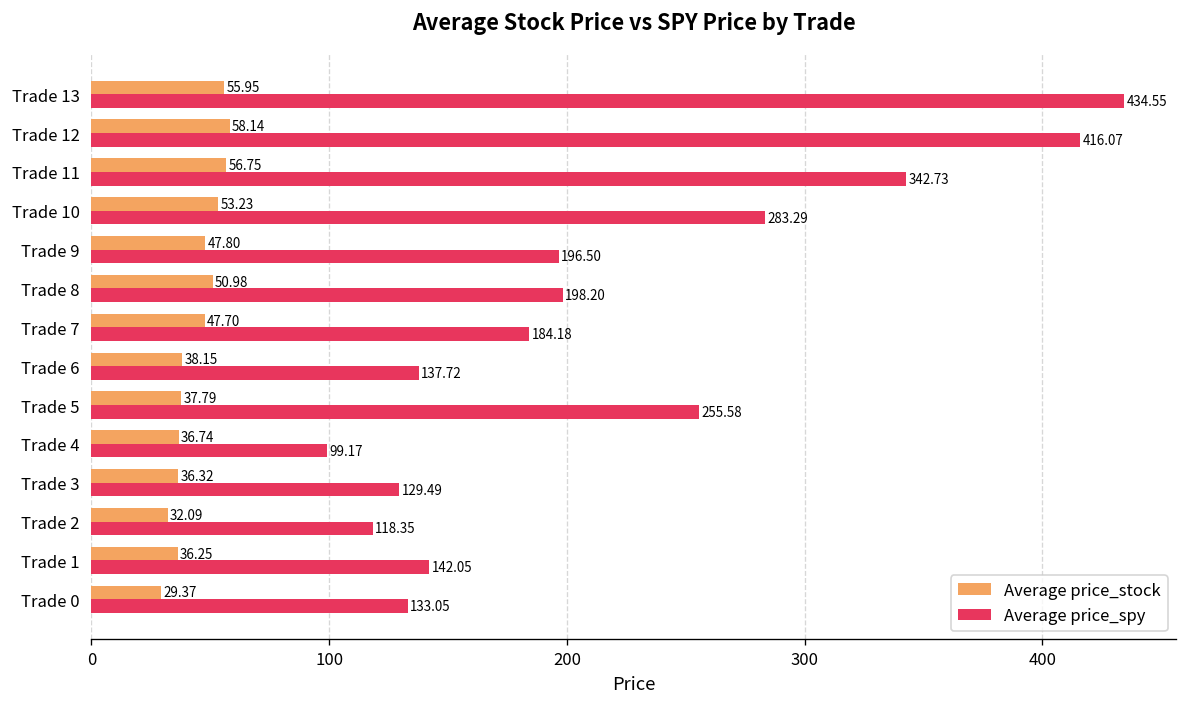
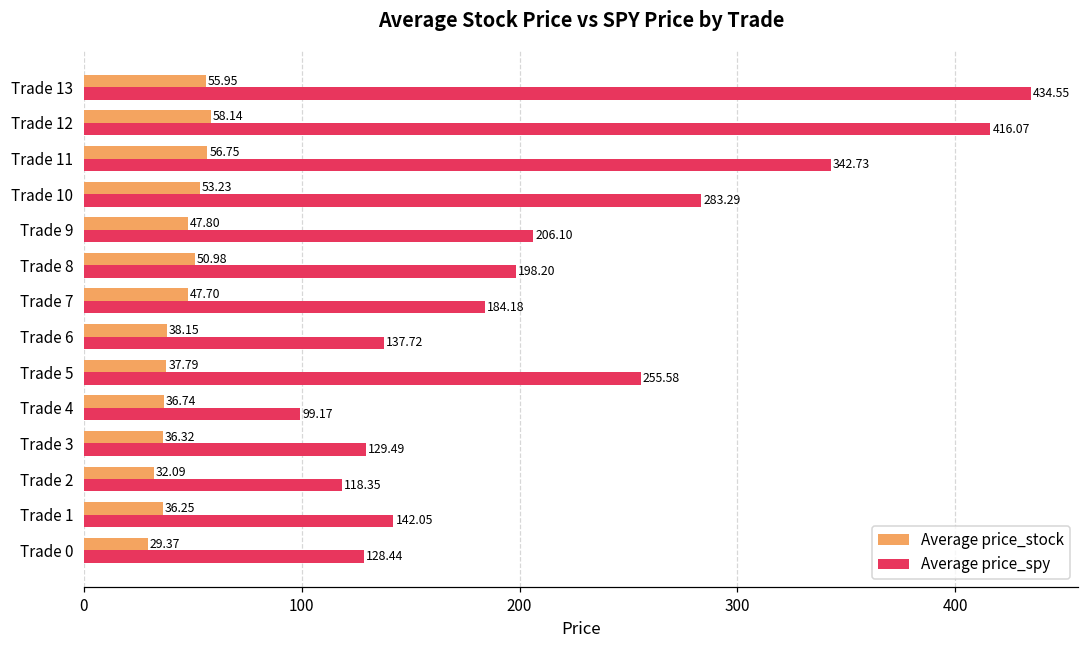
Average price_spy, Trade 9: 196.50 -> 206.10
Average price_spy, Trade 0: 133.05 -> 128.44
